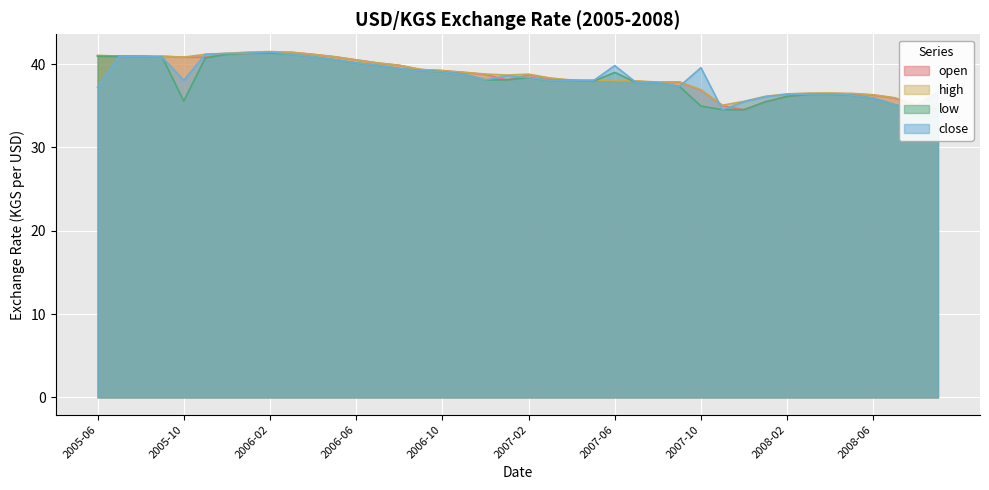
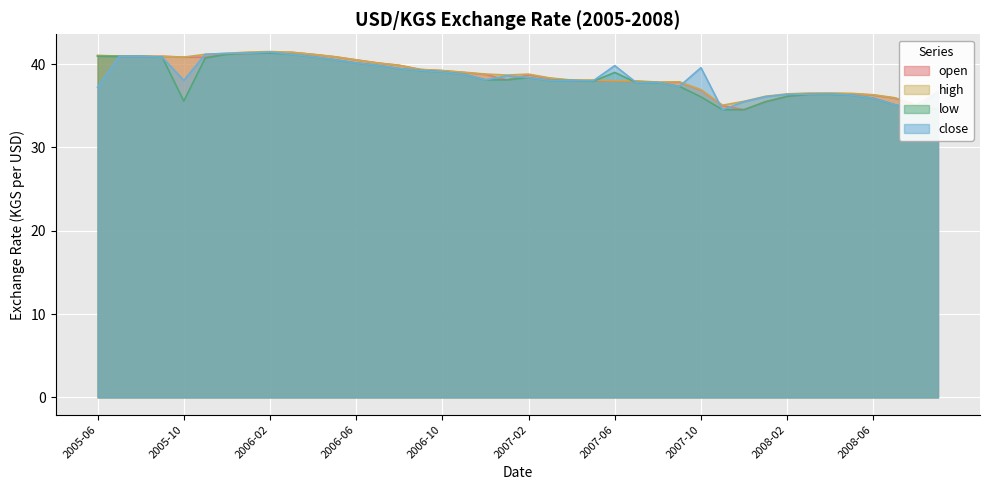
low, 2007-10: 35 -> 36
